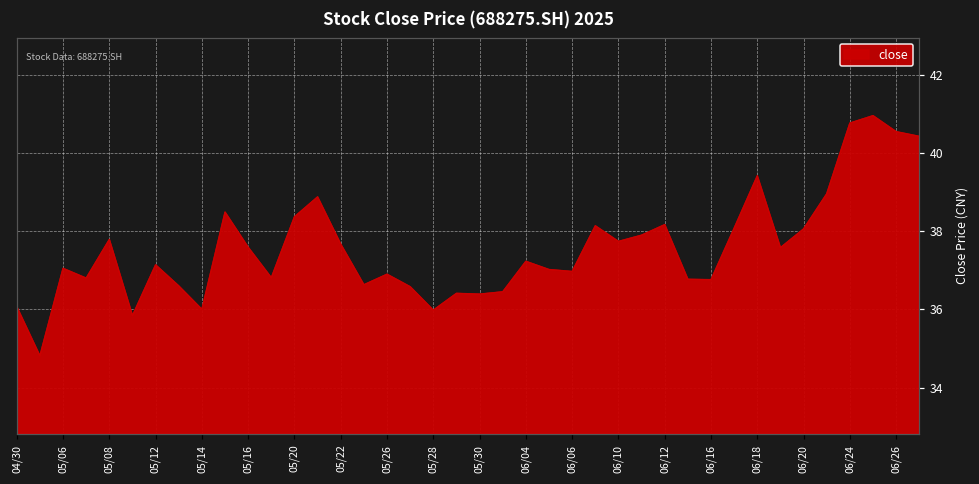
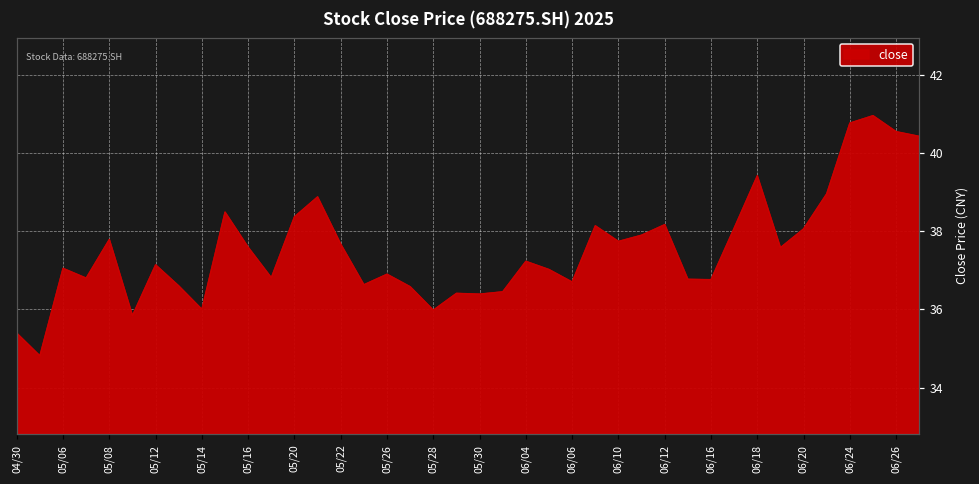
04/30: 36.1 -> 35.4
06/06: 37.0 -> 36.7
